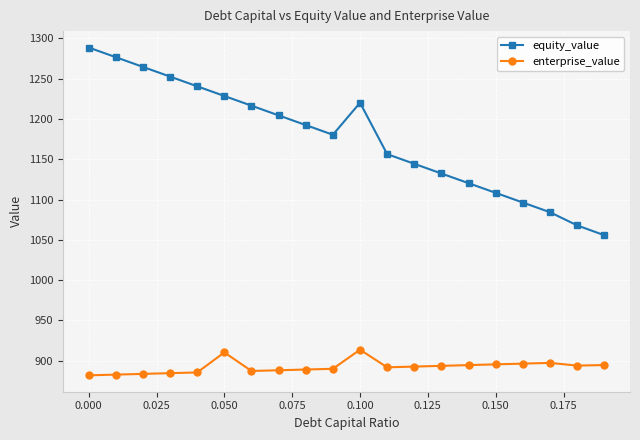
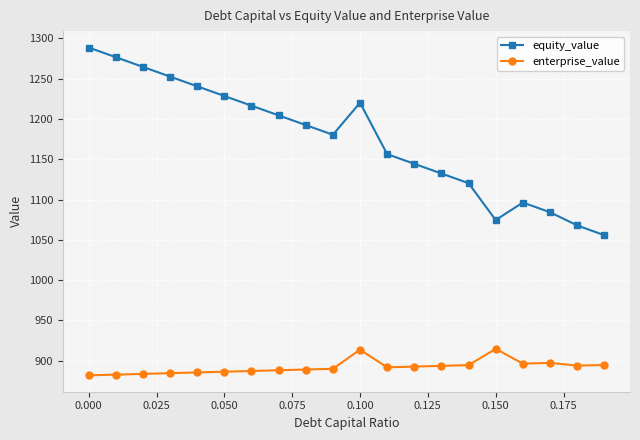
enterprise_value, 0.050: 910 -> 890
equity_value, 0.150: 1110 -> 1070
enterprise_value, 0.150: 900 -> 910
